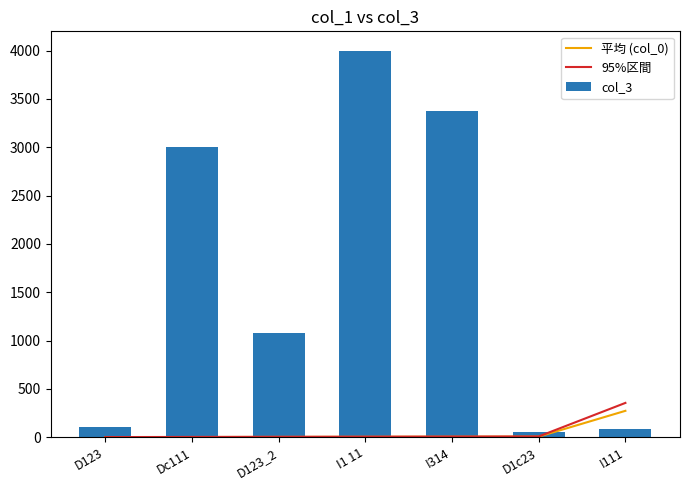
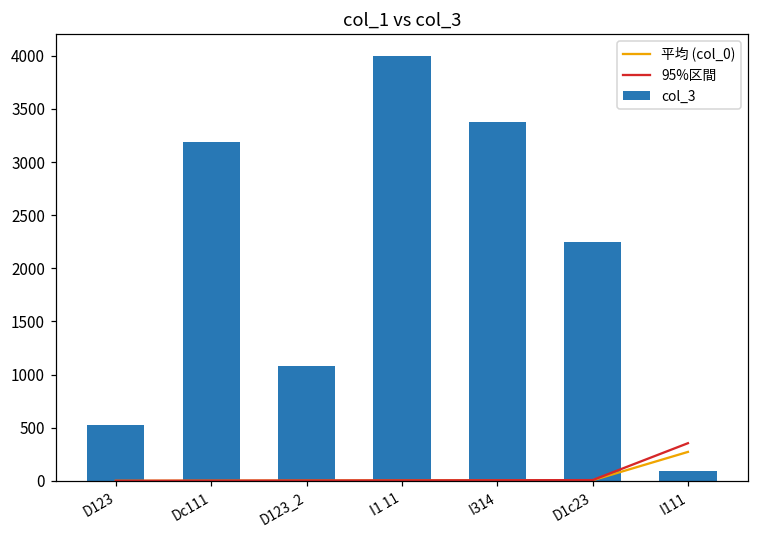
col_3, D123: 100 -> 500
col_3, Dc111: 3000 -> 3200
col_3, D1c23: 100 -> 2300
